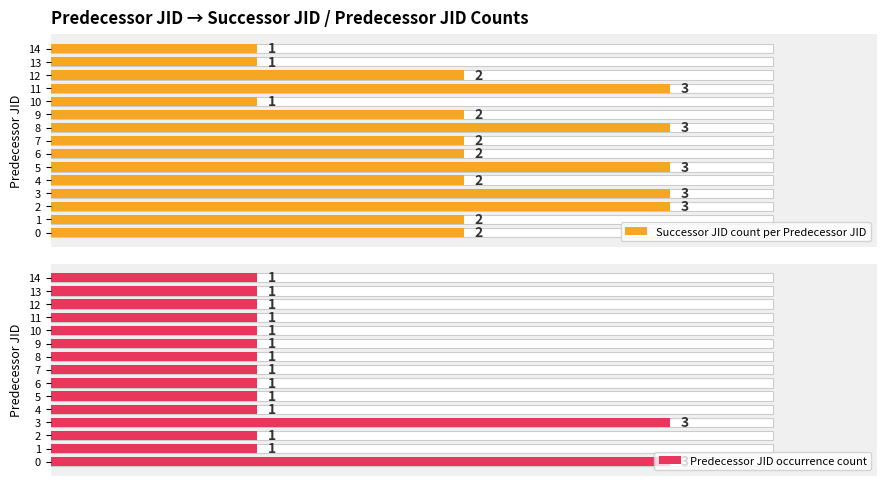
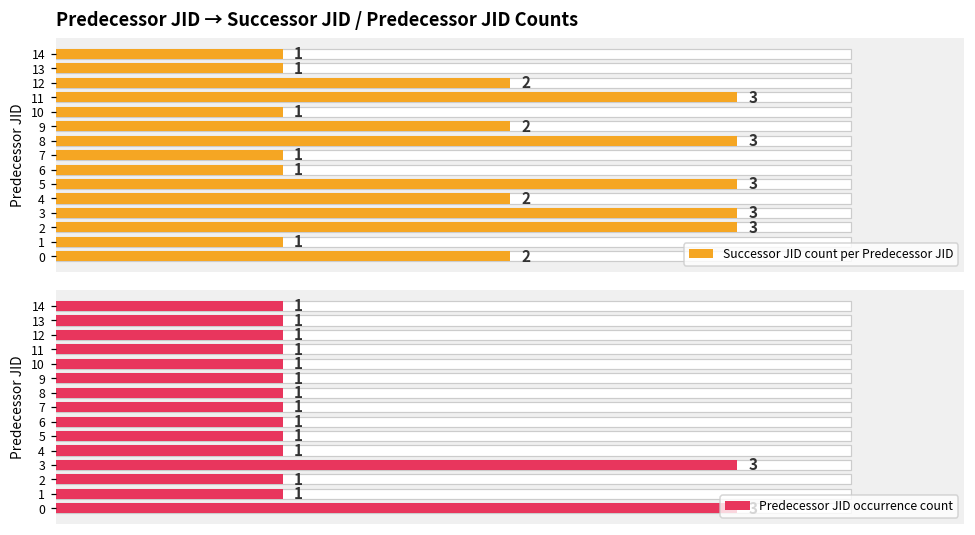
Predecessor JID → Successor JID / Predecessor JID Counts, Successor JID count per Predecessor JID, 7: 2 -> 1
Predecessor JID → Successor JID / Predecessor JID Counts, Successor JID count per Predecessor JID, 6: 2 -> 1
Predecessor JID → Successor JID / Predecessor JID Counts, Successor JID count per Predecessor JID, 1: 2 -> 1
